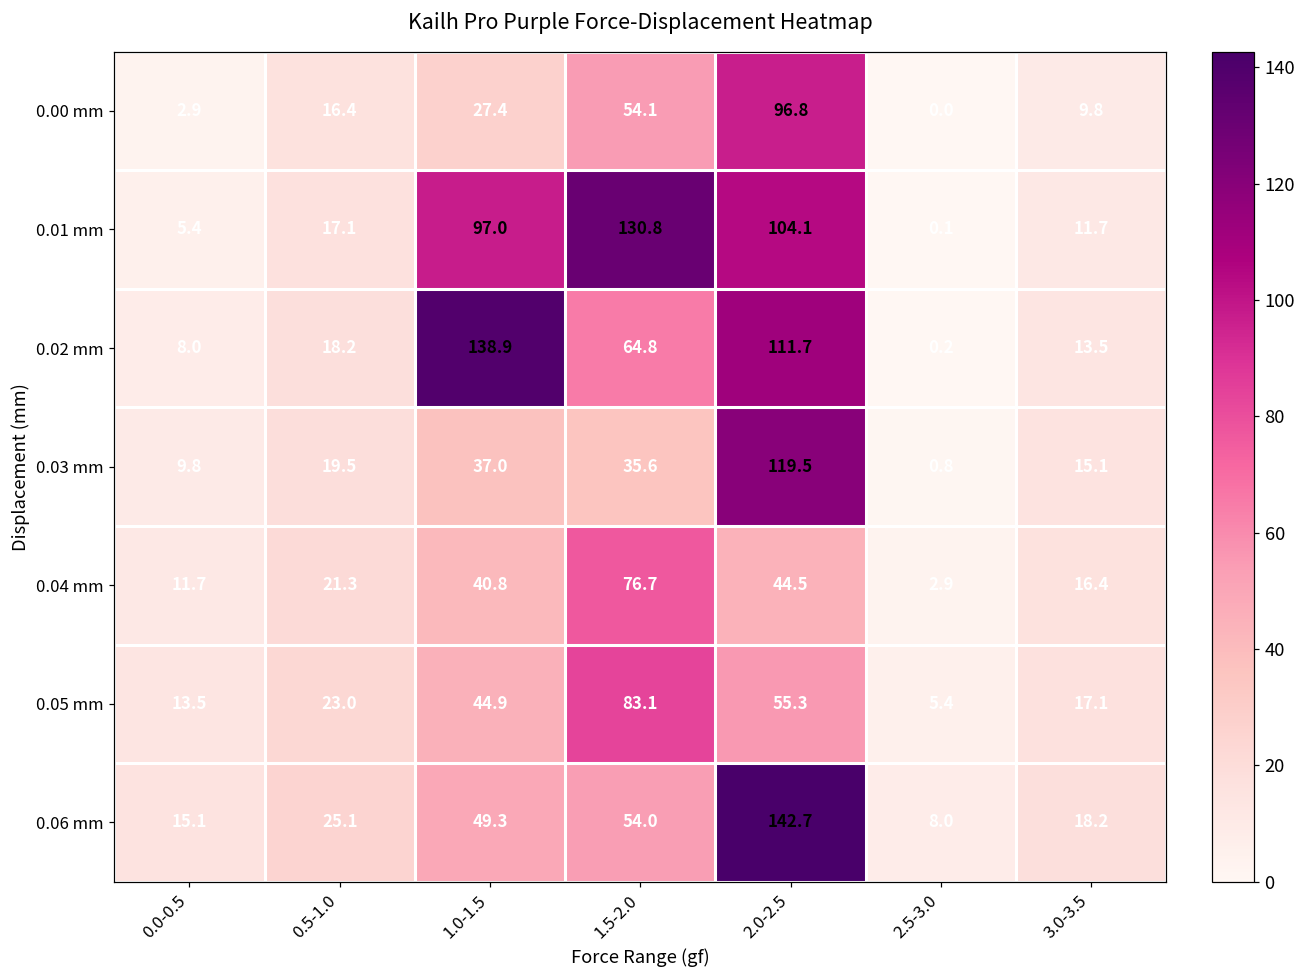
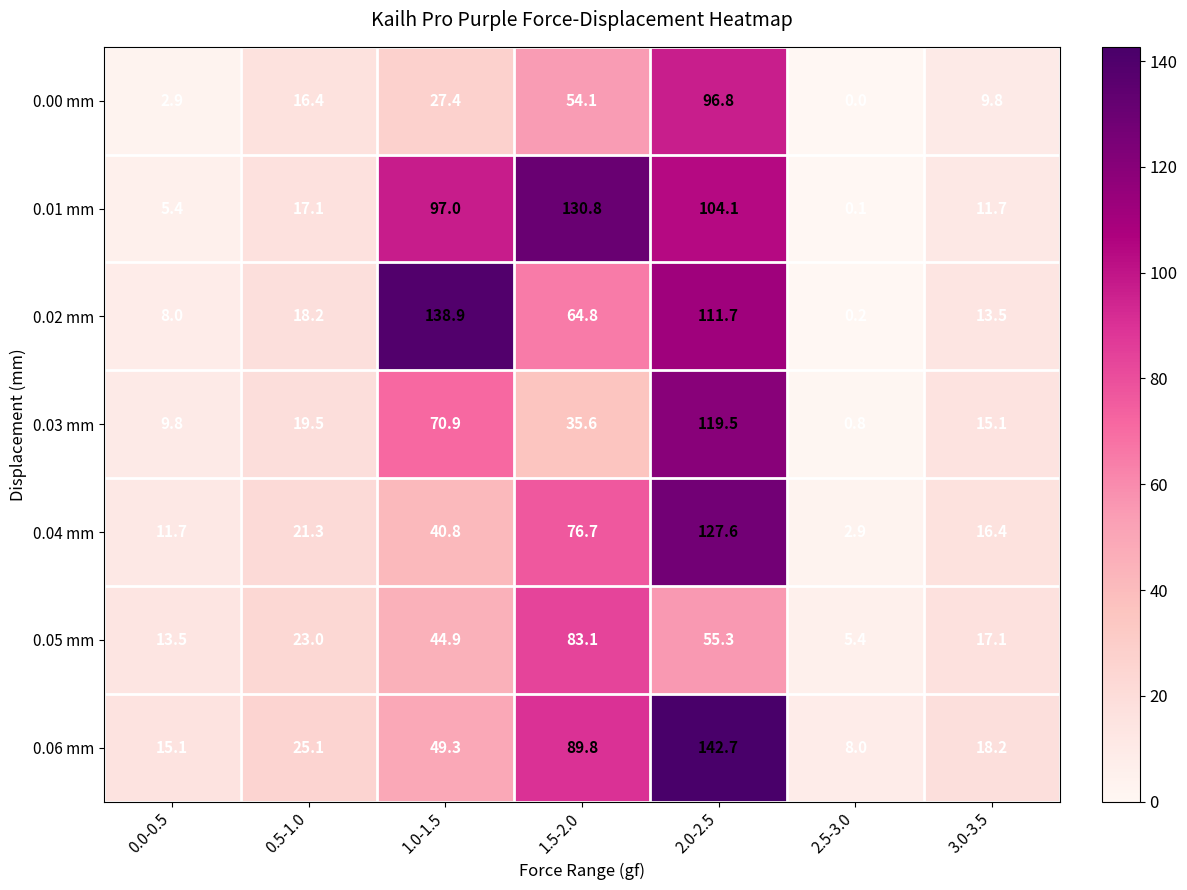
0.03 mm, 1.0-1.5: 37.0 -> 70.9
0.04 mm, 2.0-2.5: 44.5 -> 127.6
0.06 mm, 1.5-2.0: 54.0 -> 89.8
